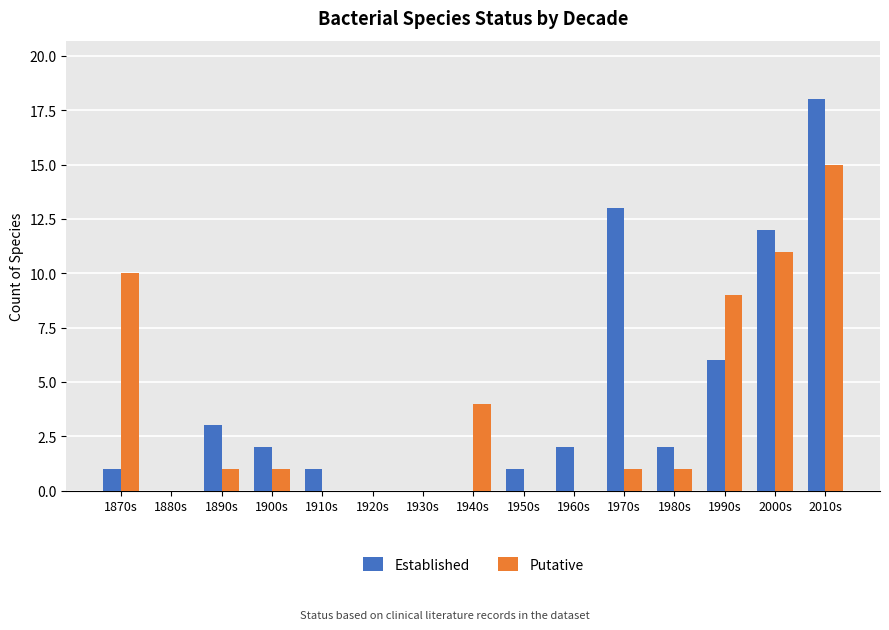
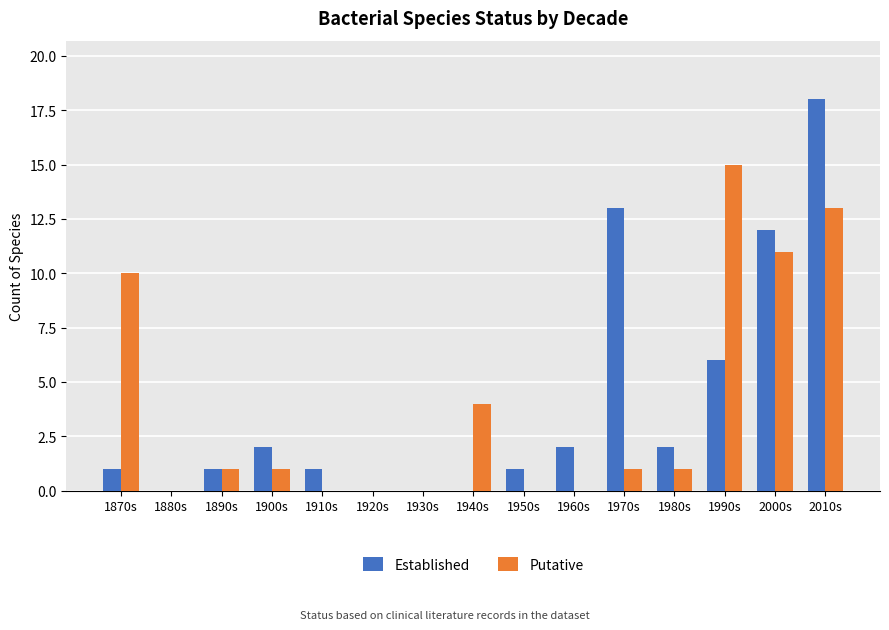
Established, 1890s: 3 -> 1
Putative, 1990s: 9 -> 15
Putative, 2010s: 15 -> 13
